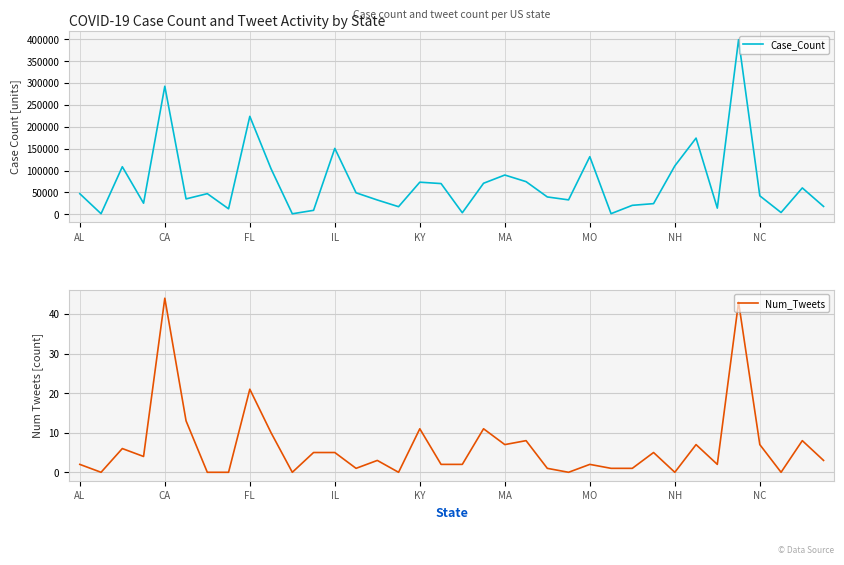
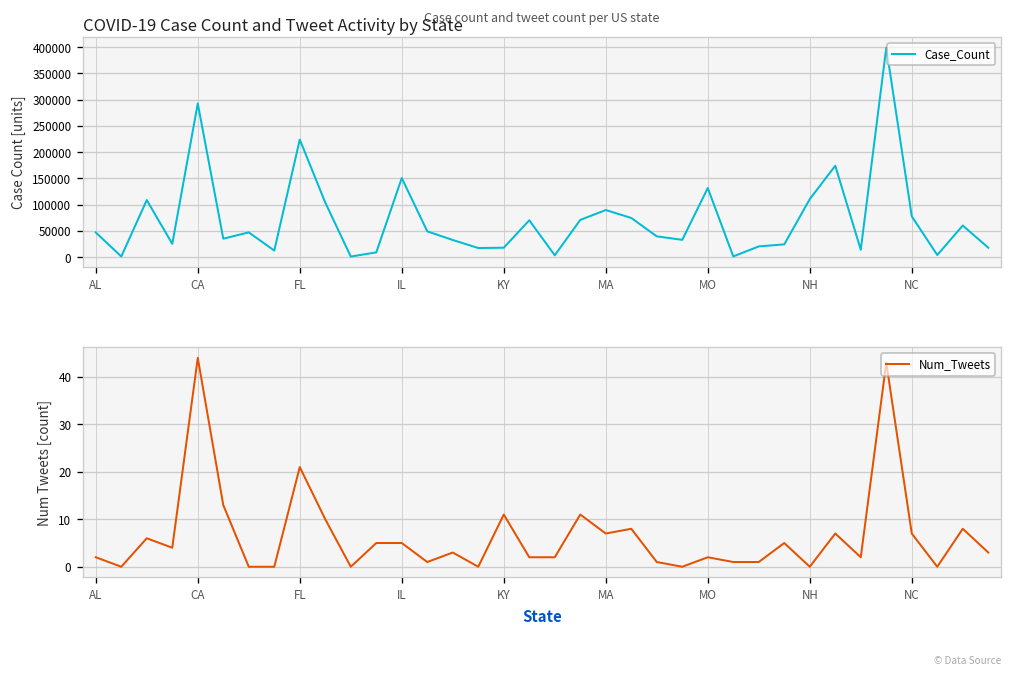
COVID-19 Case Count and Tweet Activity by State, KY: 70000 -> 20000
COVID-19 Case Count and Tweet Activity by State, NC: 40000 -> 80000
